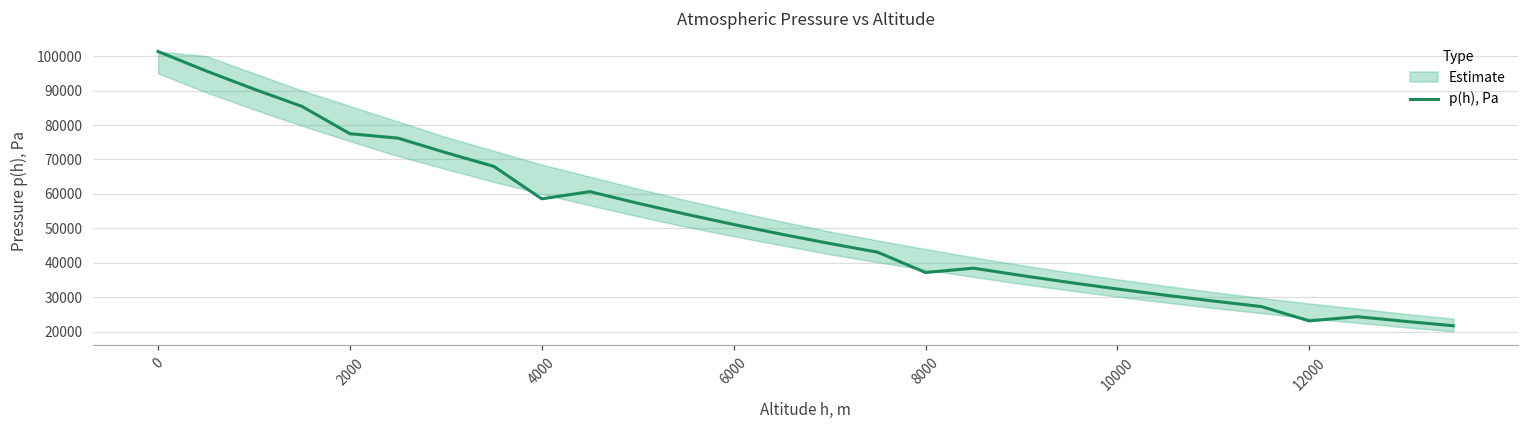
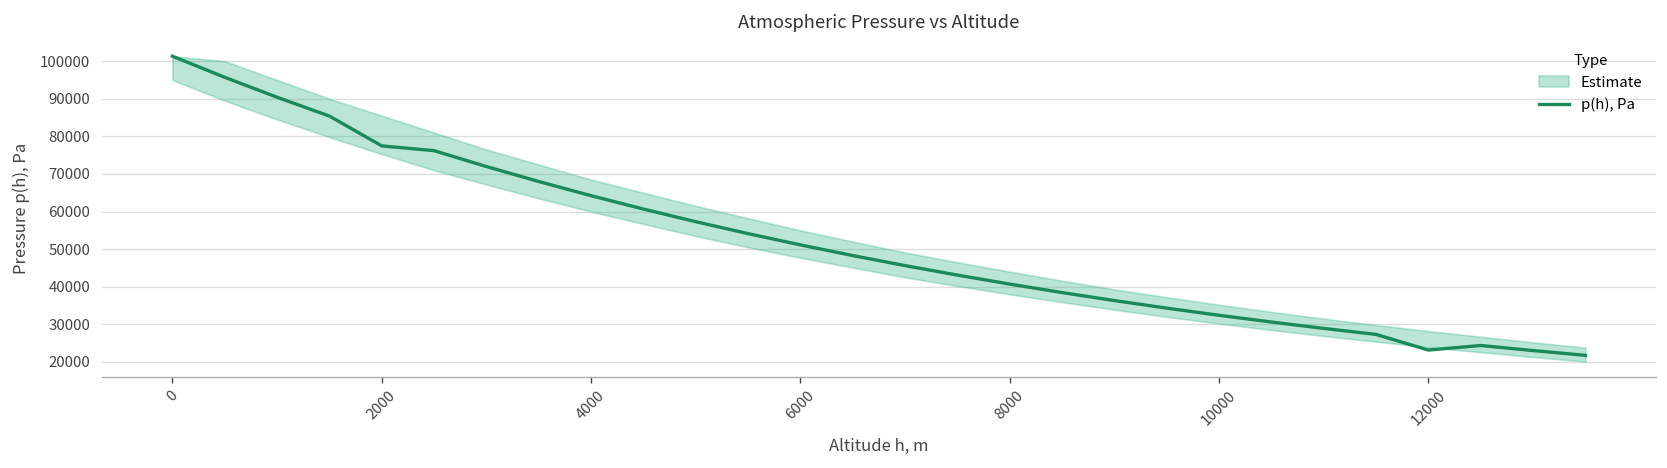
p(h), Pa, 4000: 59000 -> 64000
p(h), Pa, 8000: 37000 -> 41000
